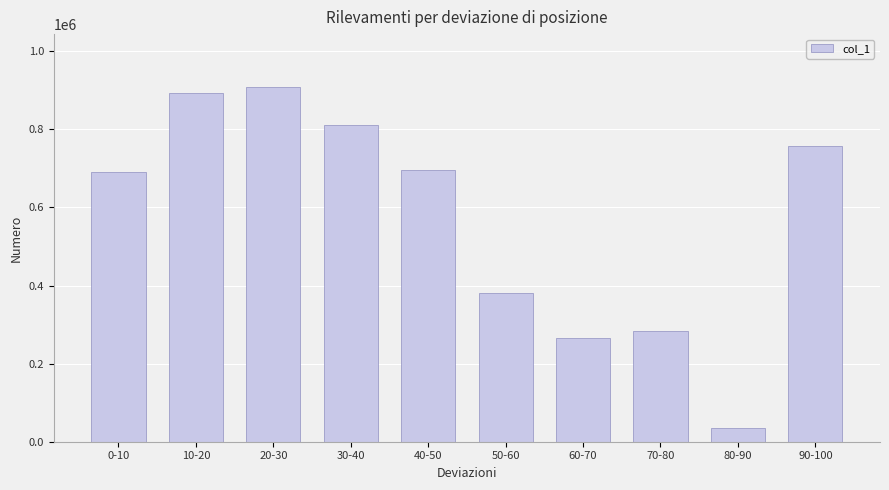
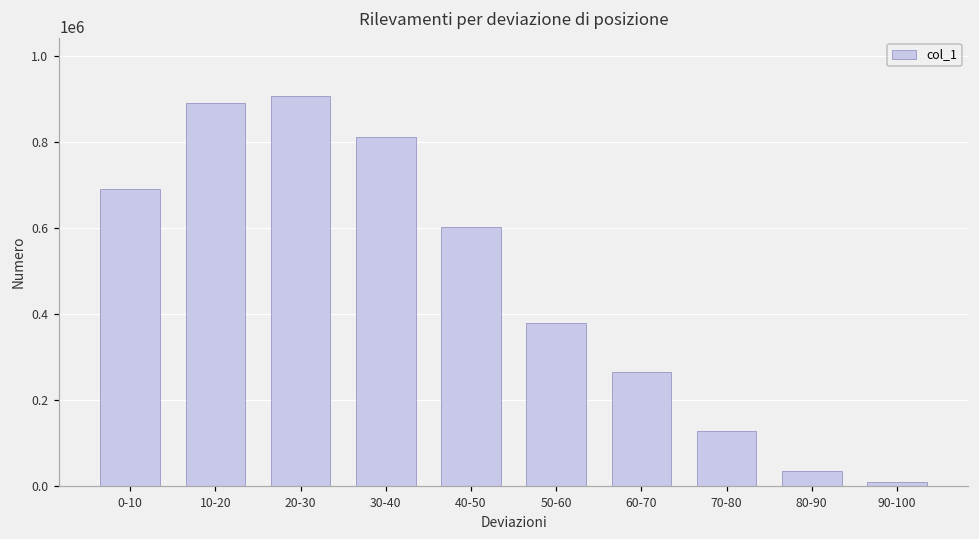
40-50: 700000 -> 600000
70-80: 280000 -> 130000
90-100: 760000 -> 10000
